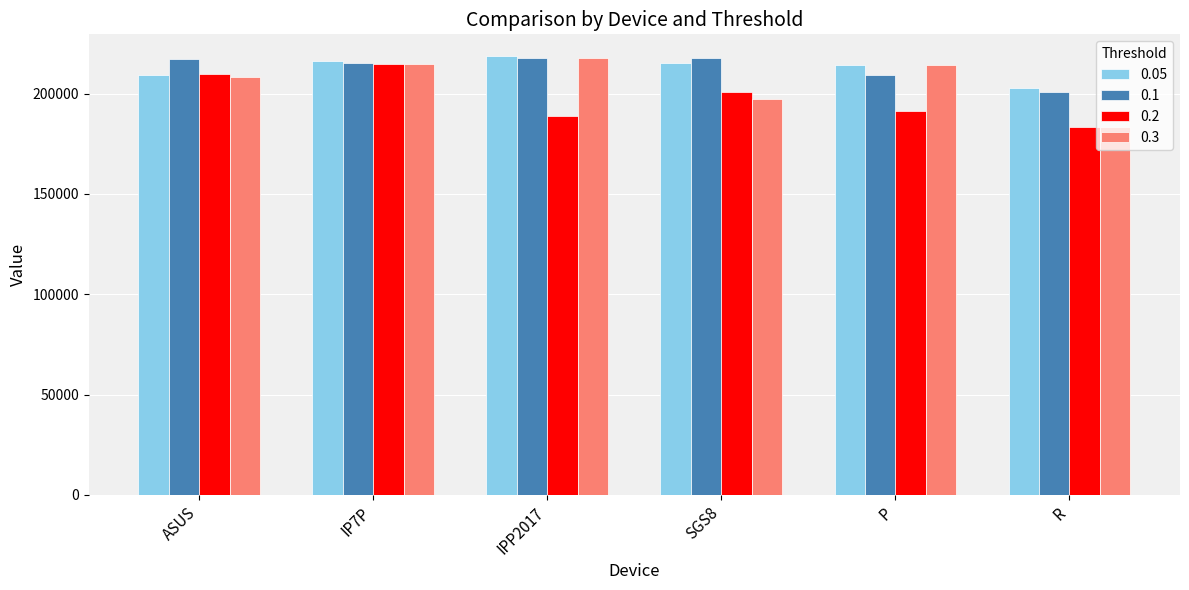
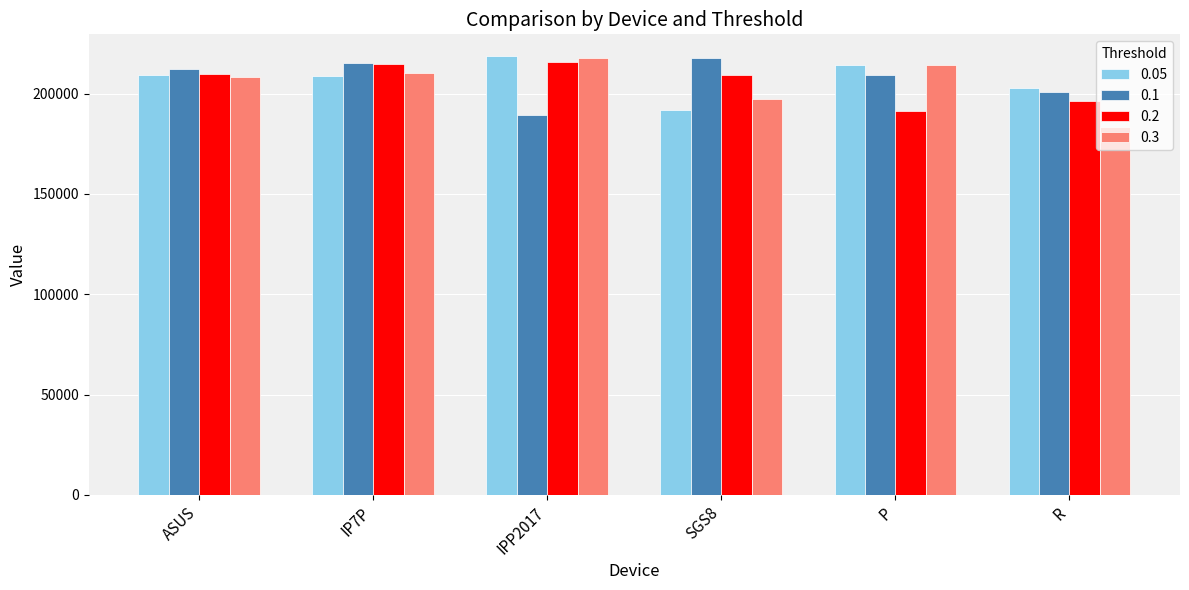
0.1, ASUS: 217000 -> 212000
0.05, IP7P: 216000 -> 209000
0.3, IP7P: 215000 -> 210000
0.1, IPP2017: 218000 -> 189000
0.2, IPP2017: 189000 -> 216000
0.05, SGS8: 215000 -> 192000
0.2, SGS8: 201000 -> 209000
0.2, R: 183000 -> 196000
